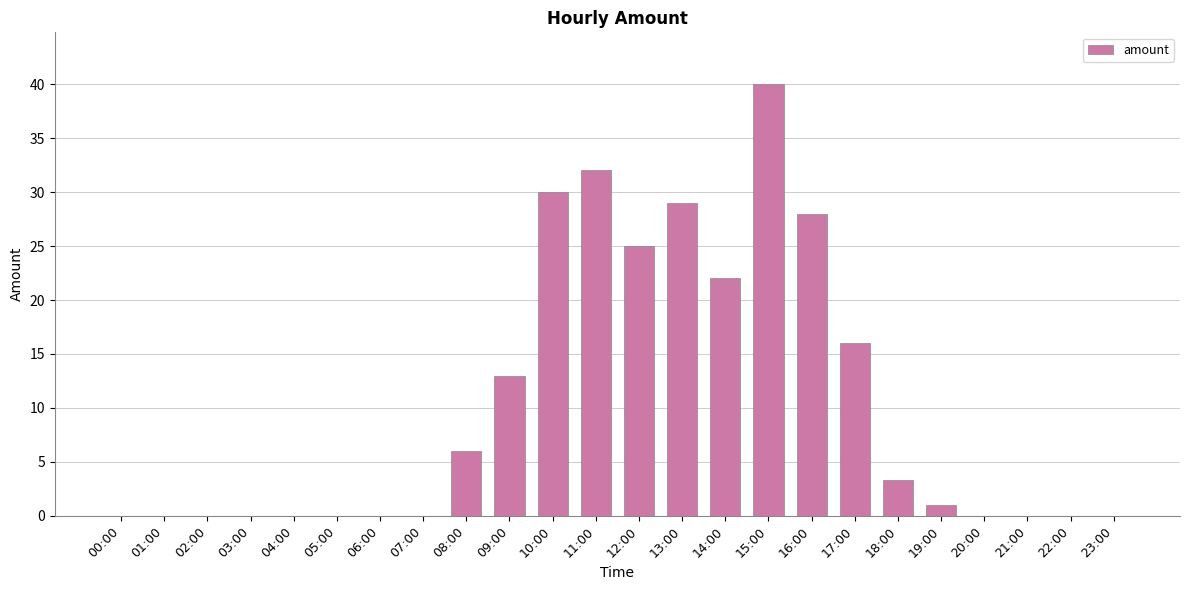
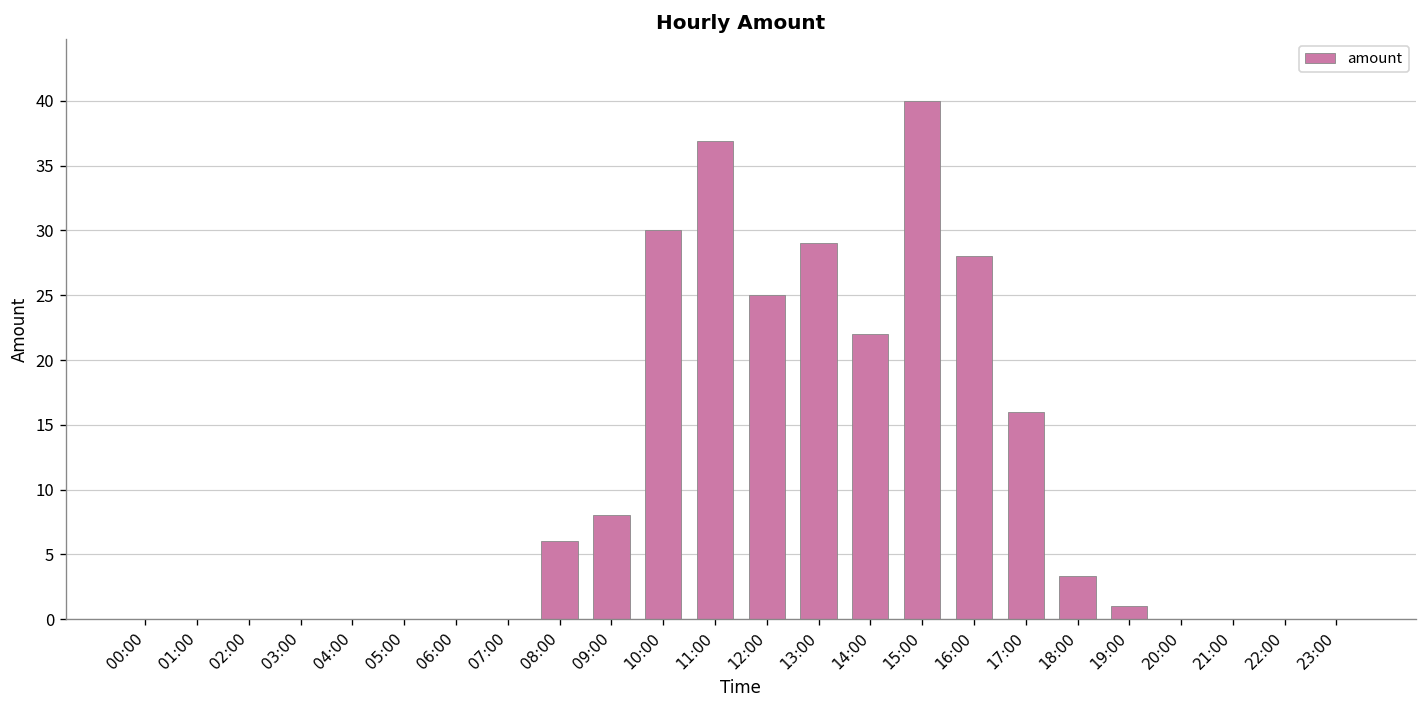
09:00: 13 -> 8
11:00: 32.0 -> 36.9
